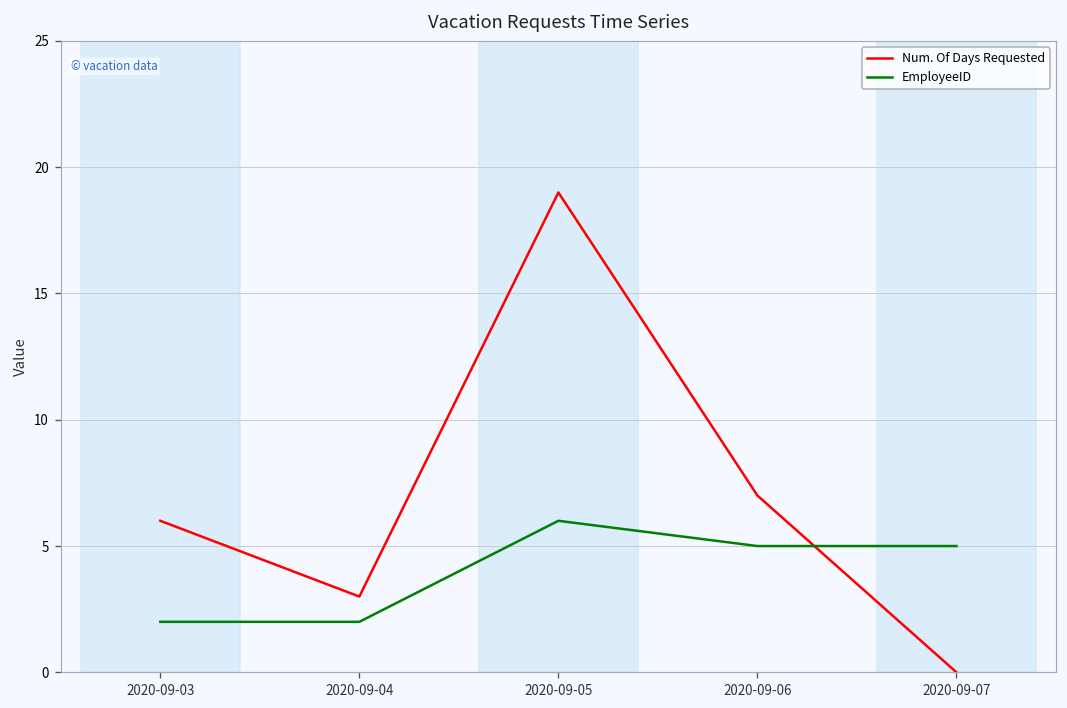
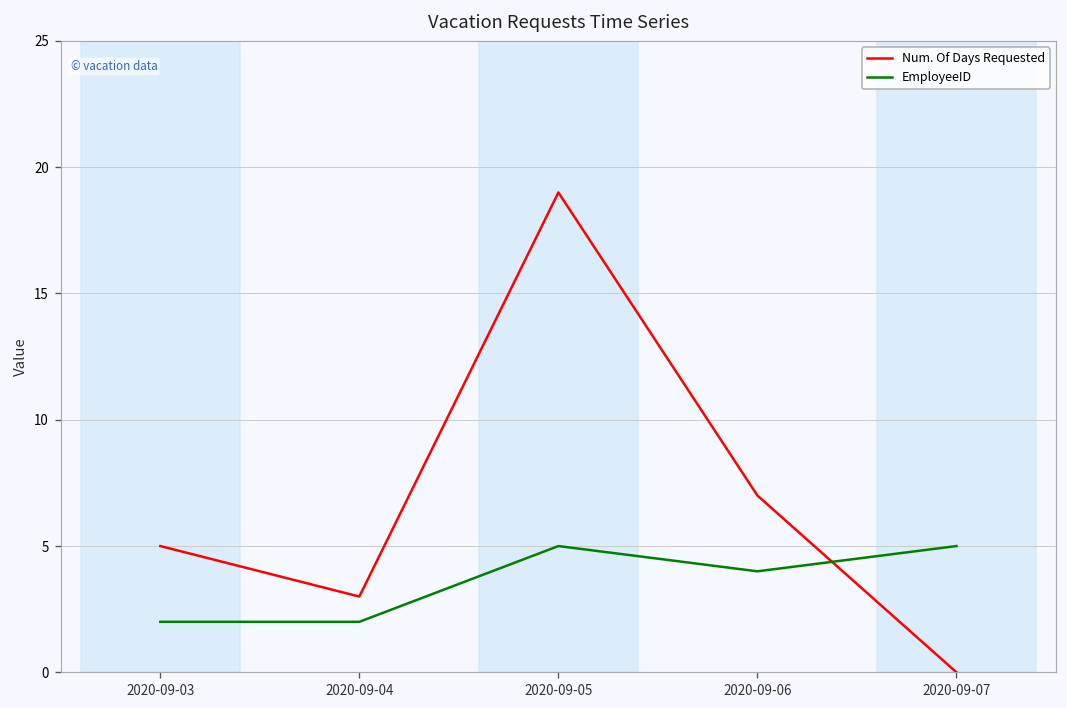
Num. Of Days Requested, 2020-09-03: 6 -> 5
EmployeeID, 2020-09-05: 6 -> 5
EmployeeID, 2020-09-06: 5 -> 4
